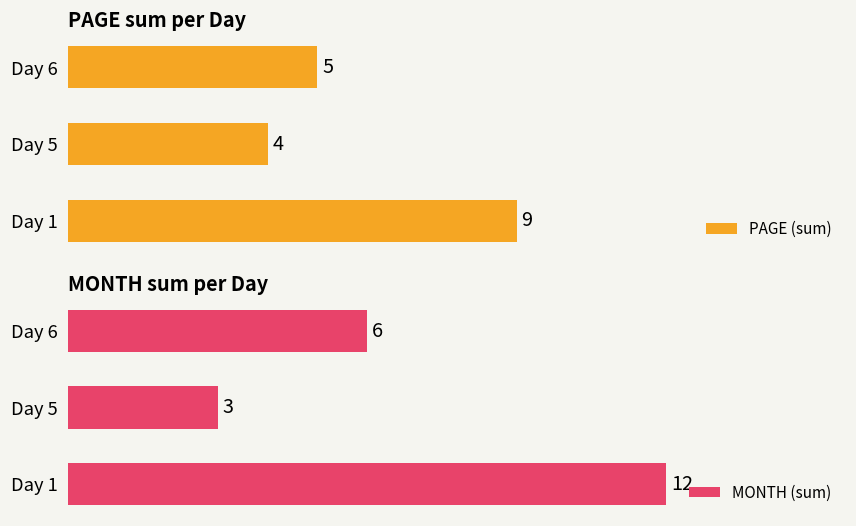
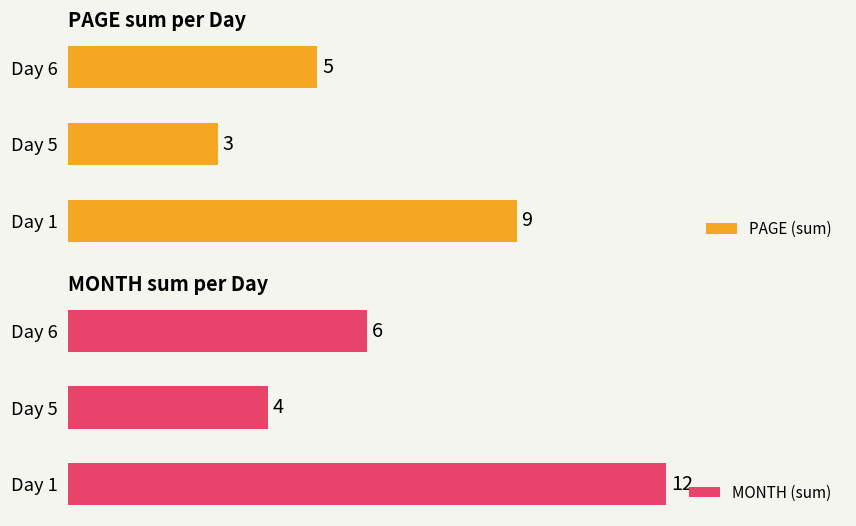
PAGE sum per Day, Day 5: 4 -> 3
MONTH sum per Day, Day 5: 3 -> 4
